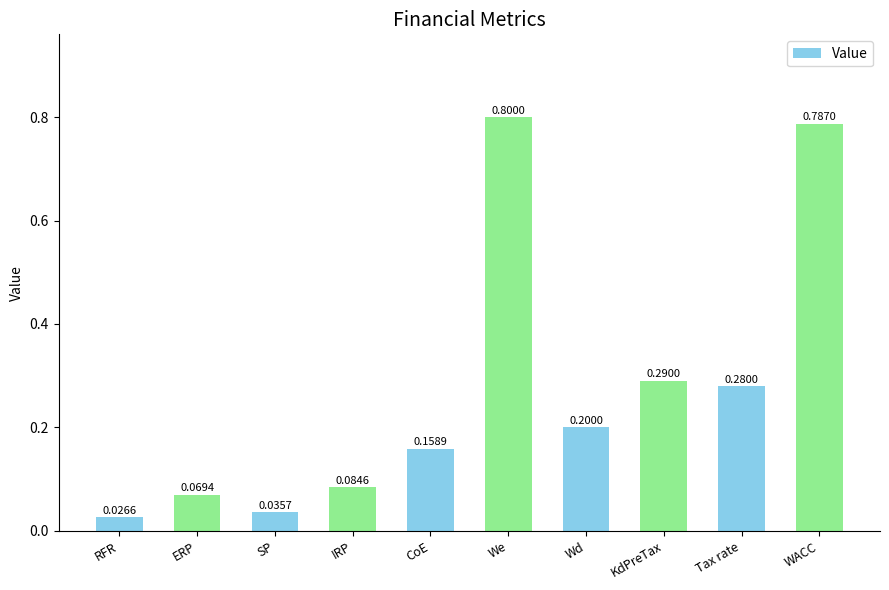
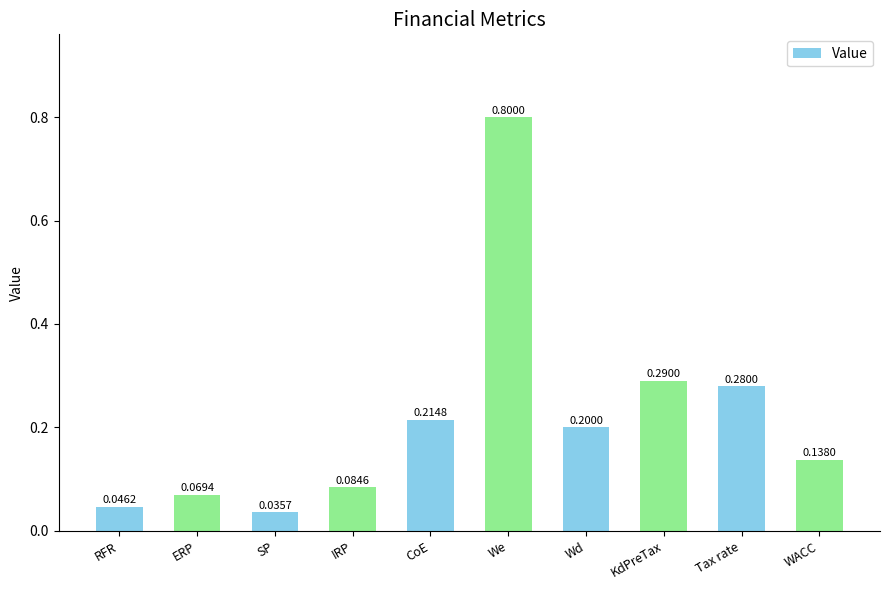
RFR: 0.0266 -> 0.0462
CoE: 0.1589 -> 0.2148
WACC: 0.7870 -> 0.1380
